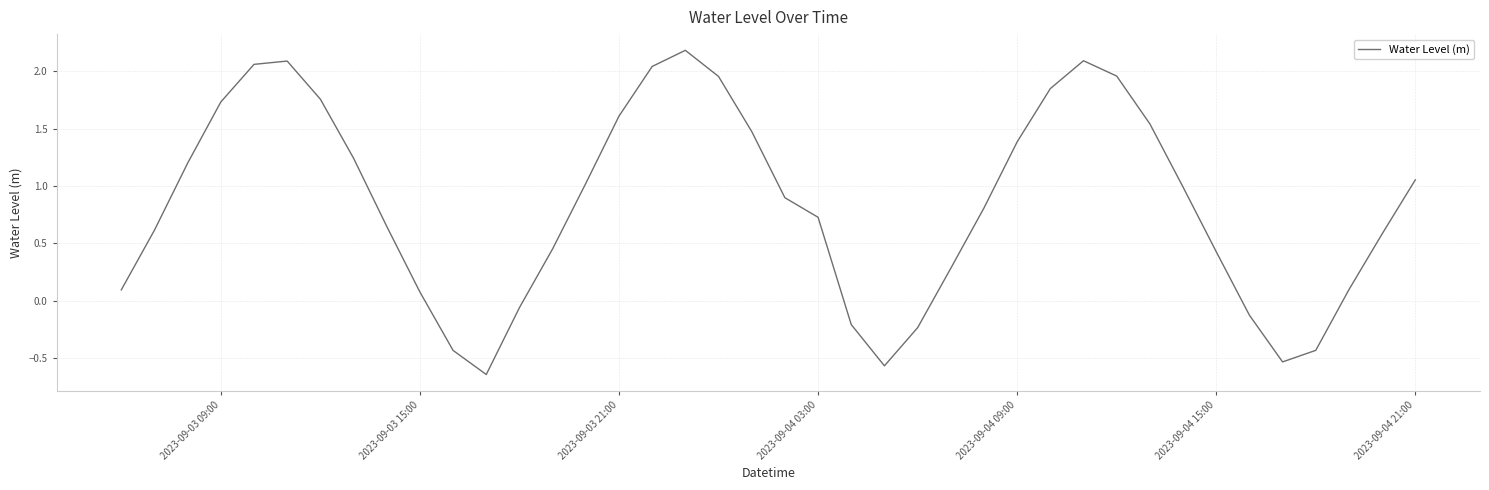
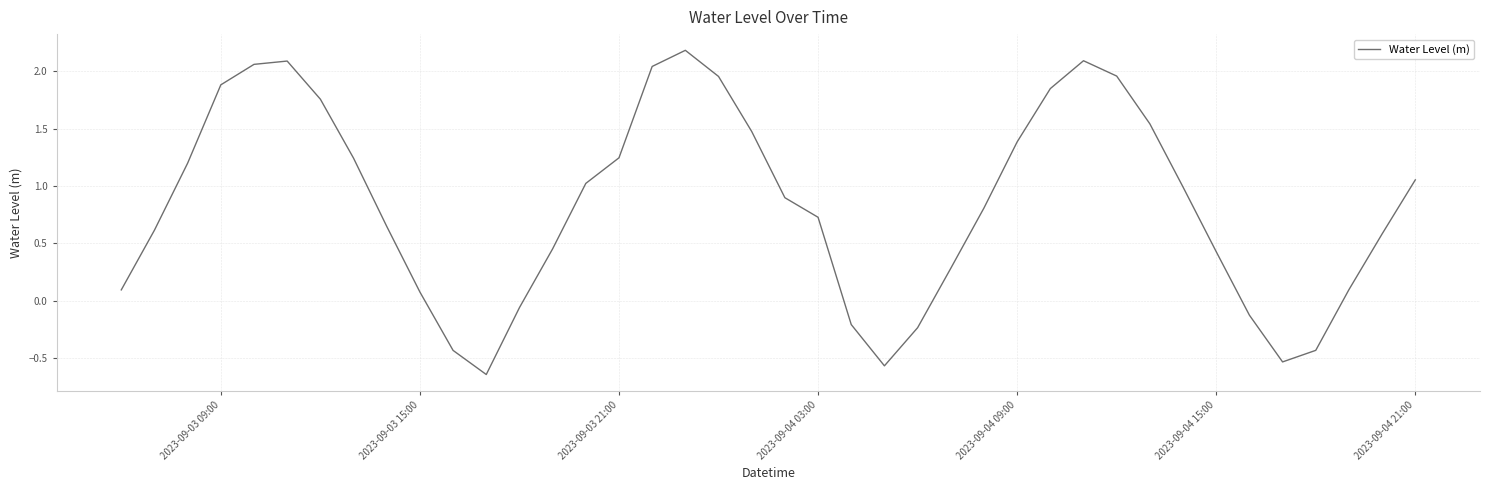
2023-09-03 09:00: 1.73 -> 1.88
2023-09-03 21:00: 1.61 -> 1.25
